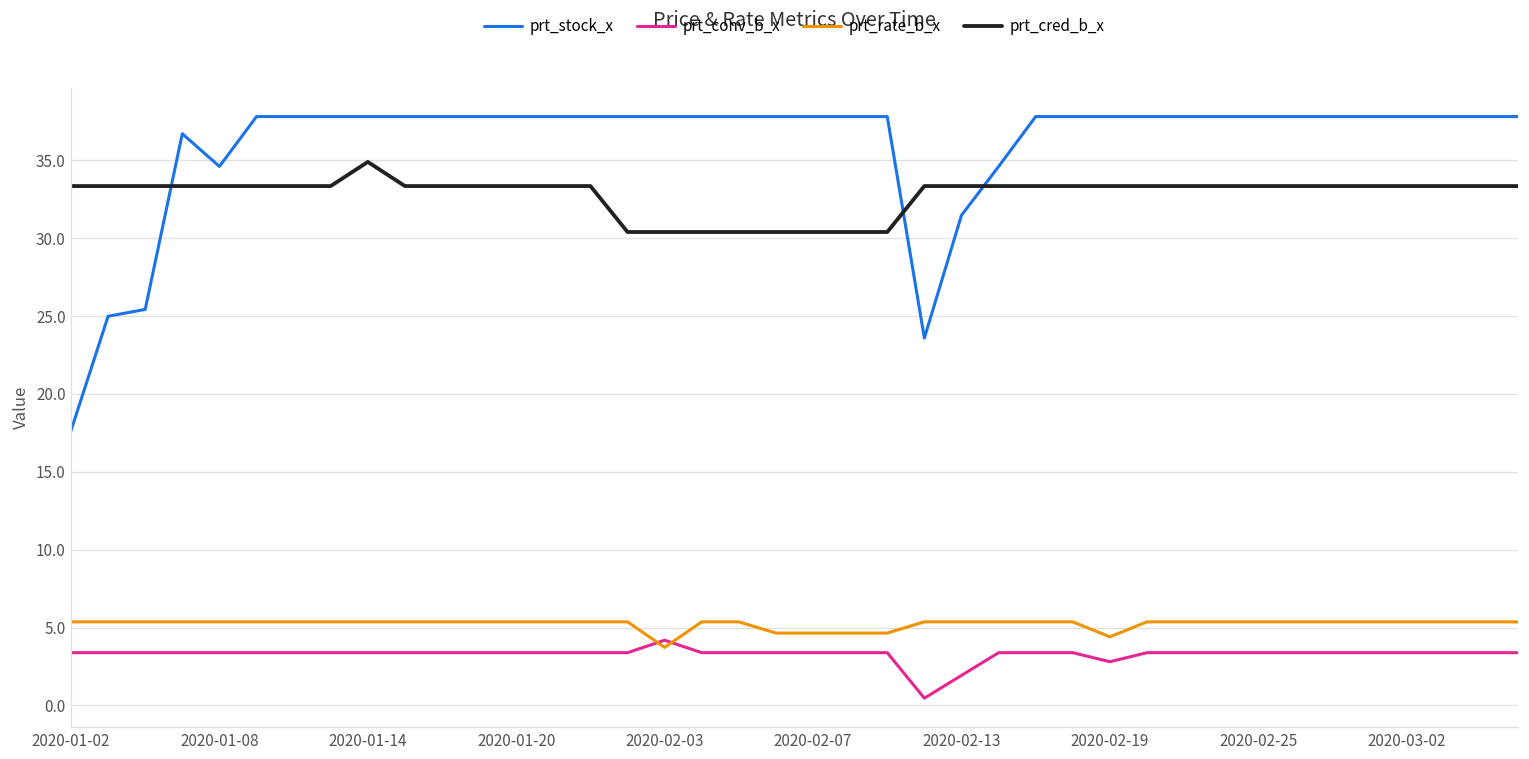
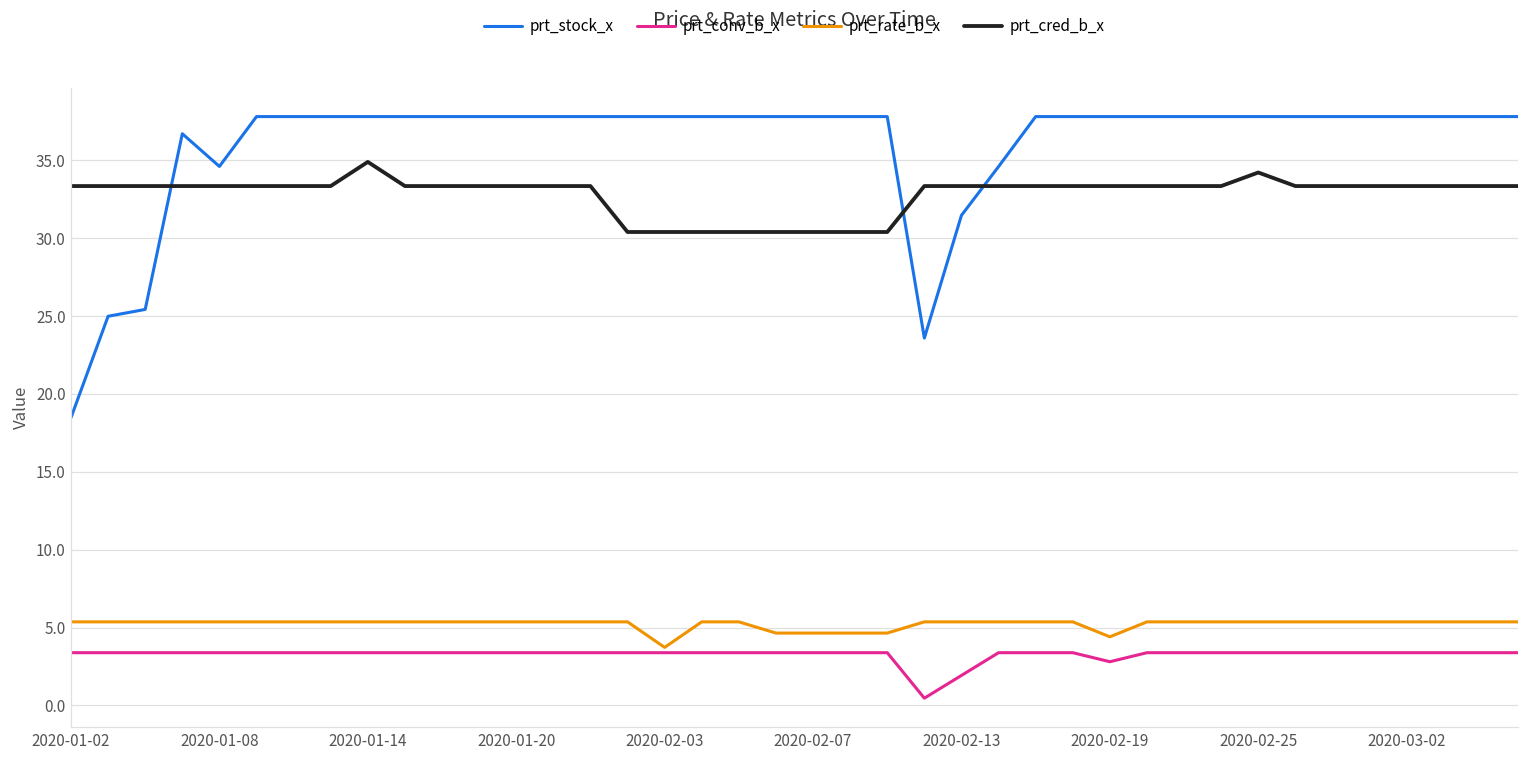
prt_stock_x, 2020-01-02: 17.7 -> 18.5
prt_conv_b_x, 2020-02-03: 4.2 -> 3.4
prt_cred_b_x, 2020-02-25: 33.4 -> 34.2
